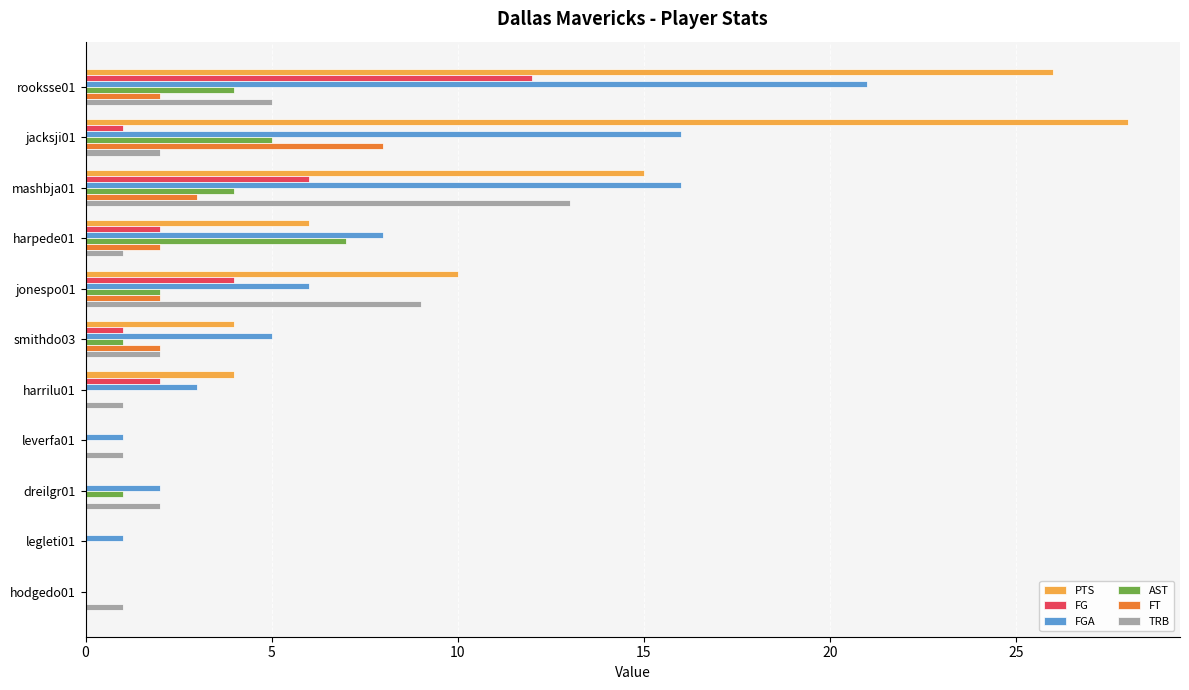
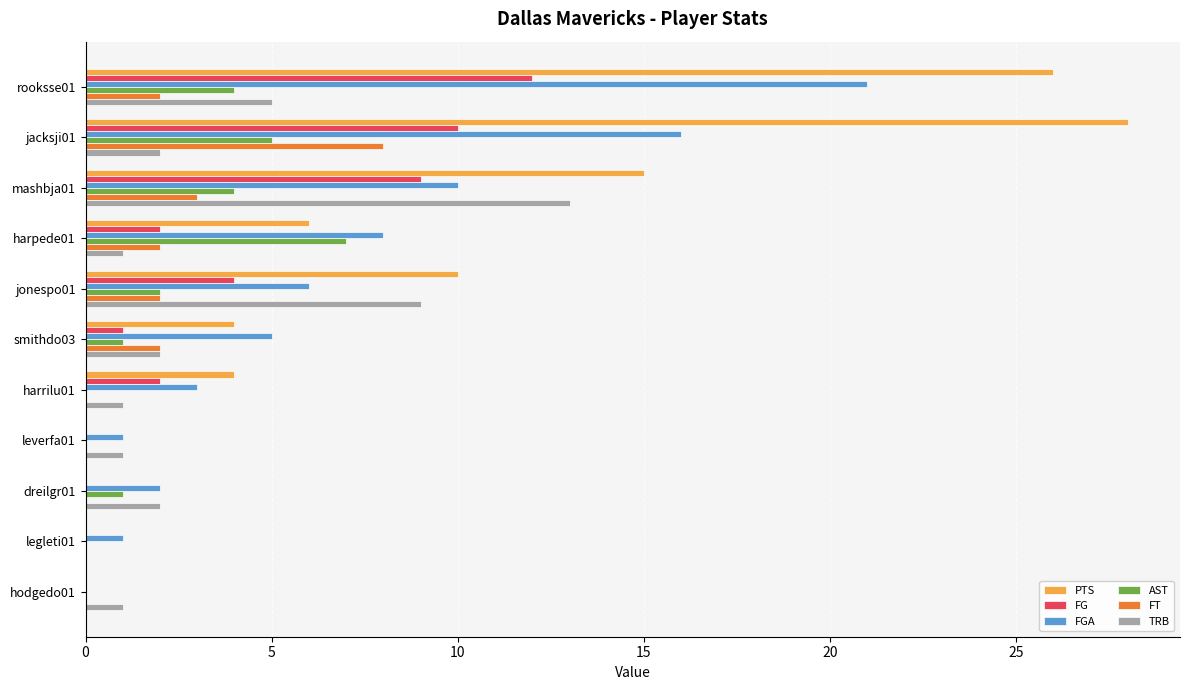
FG, jacksji01: 1 -> 10
FG, mashbja01: 6 -> 9
FGA, mashbja01: 16 -> 10
